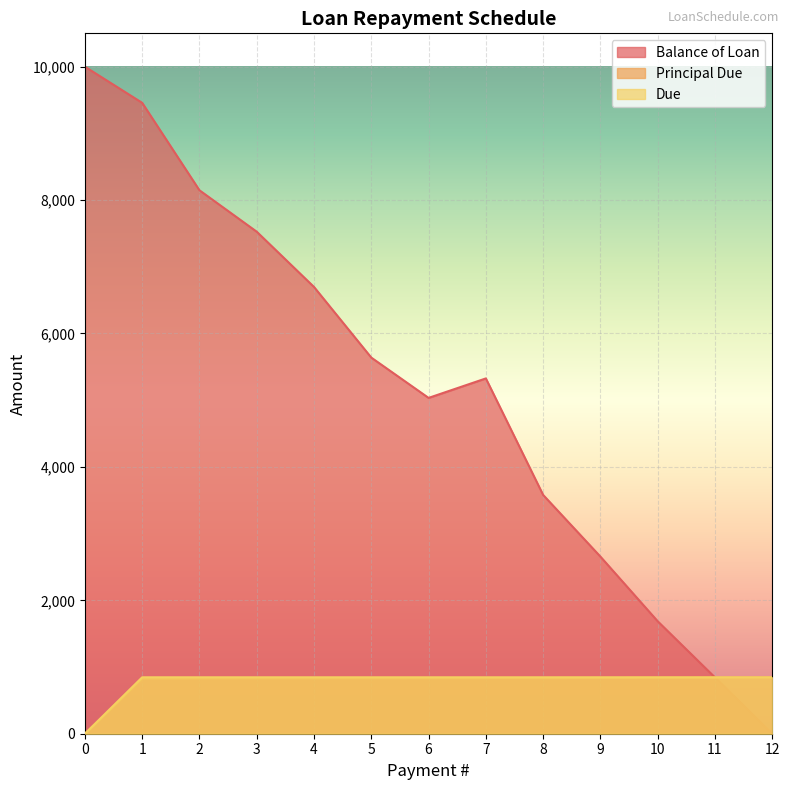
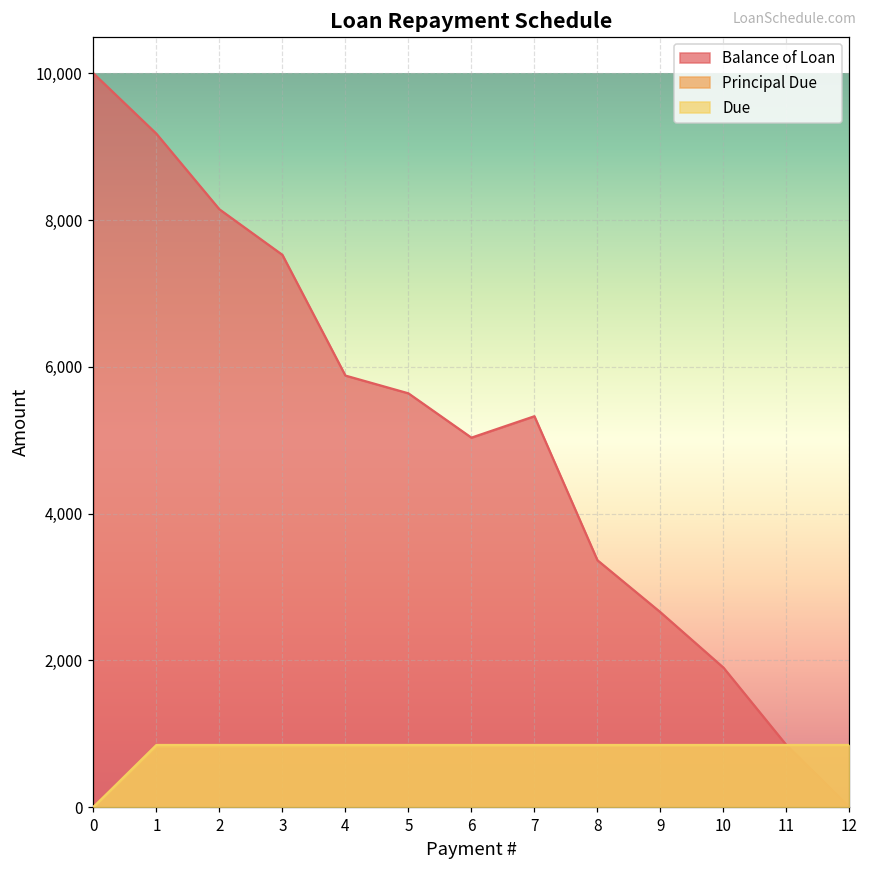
Balance of Loan, 1: 9,500 -> 9,200
Balance of Loan, 4: 6,700 -> 5,900
Balance of Loan, 8: 3,600 -> 3,400
Balance of Loan, 10: 1,700 -> 1,900
